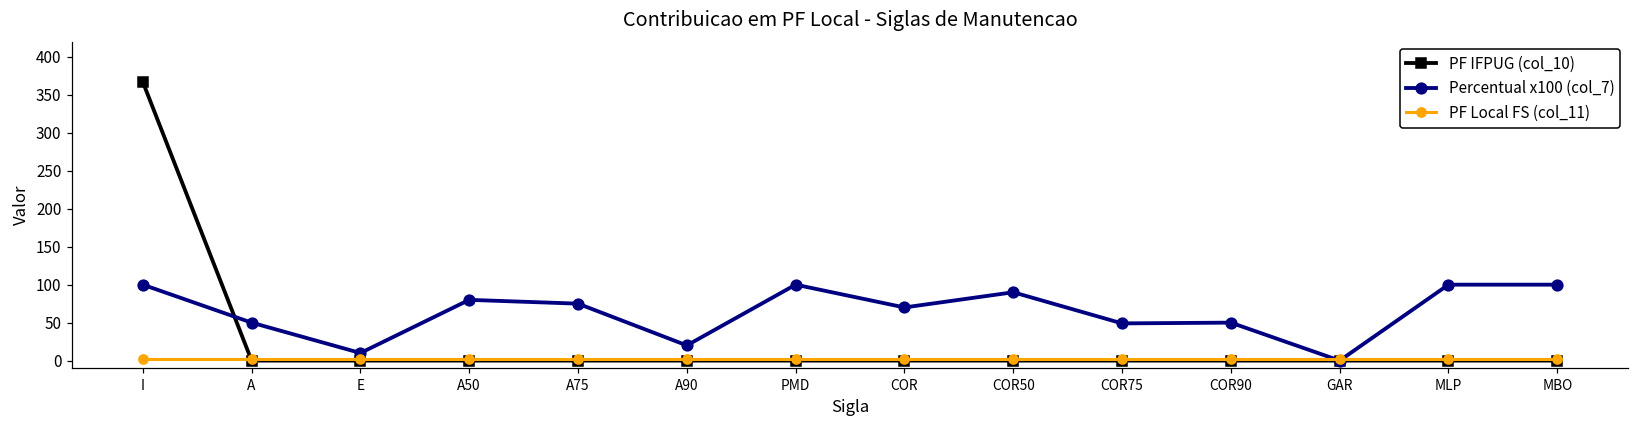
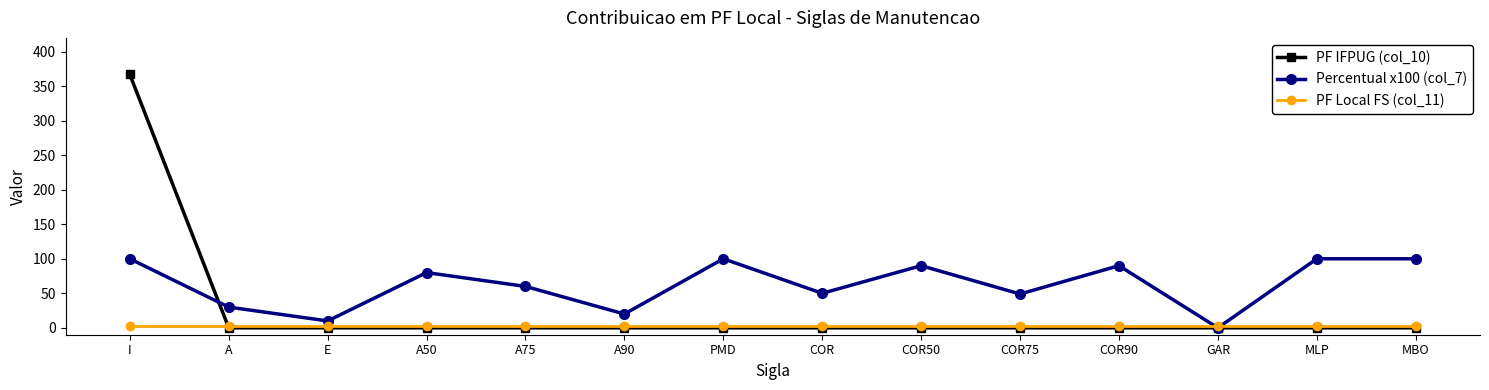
Percentual x100 (col_7), A: 50 -> 30
Percentual x100 (col_7), A75: 80 -> 60
Percentual x100 (col_7), COR: 70 -> 50
Percentual x100 (col_7), COR90: 50 -> 90
